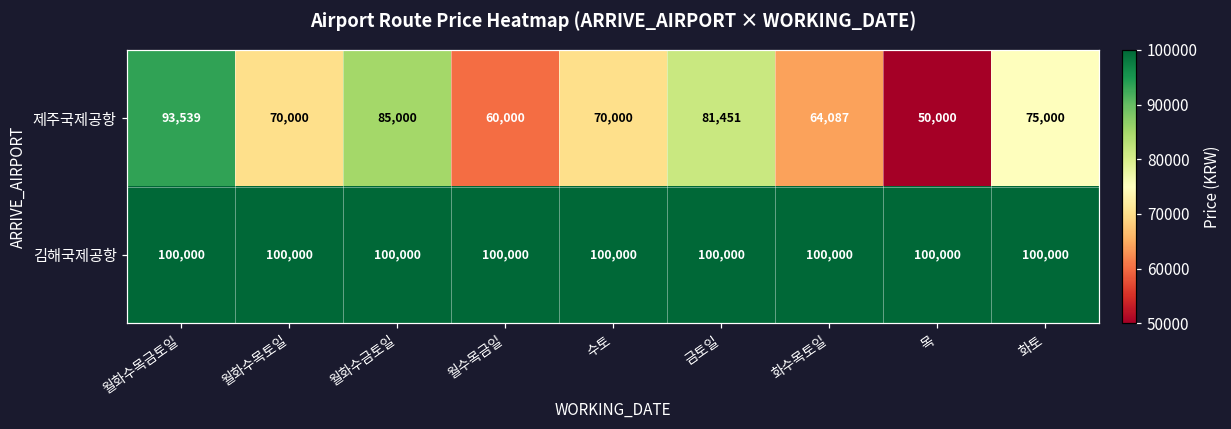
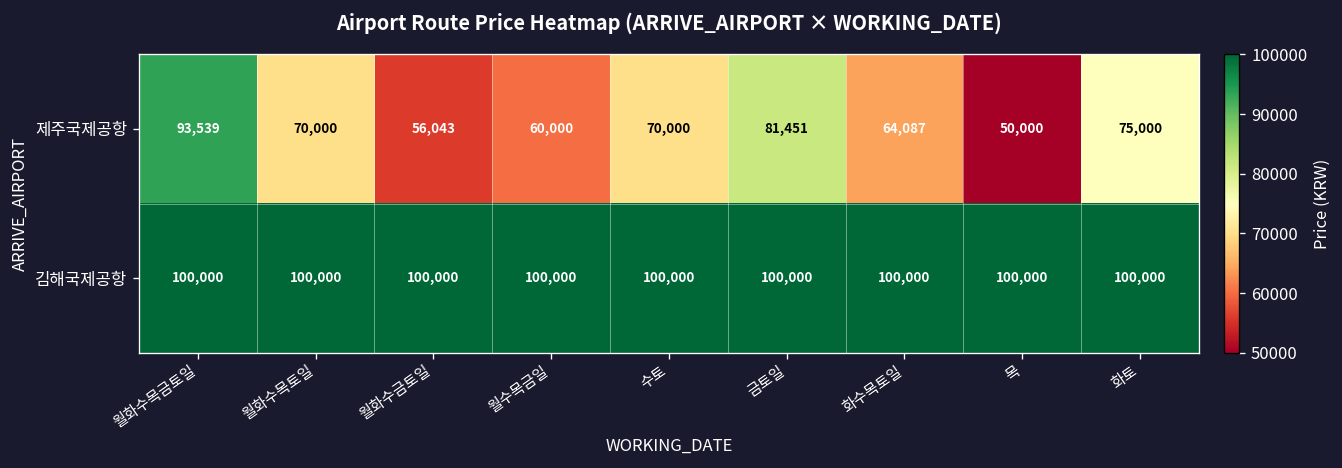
제주국제공항, 월화수금토일: 85,000 -> 56,043
